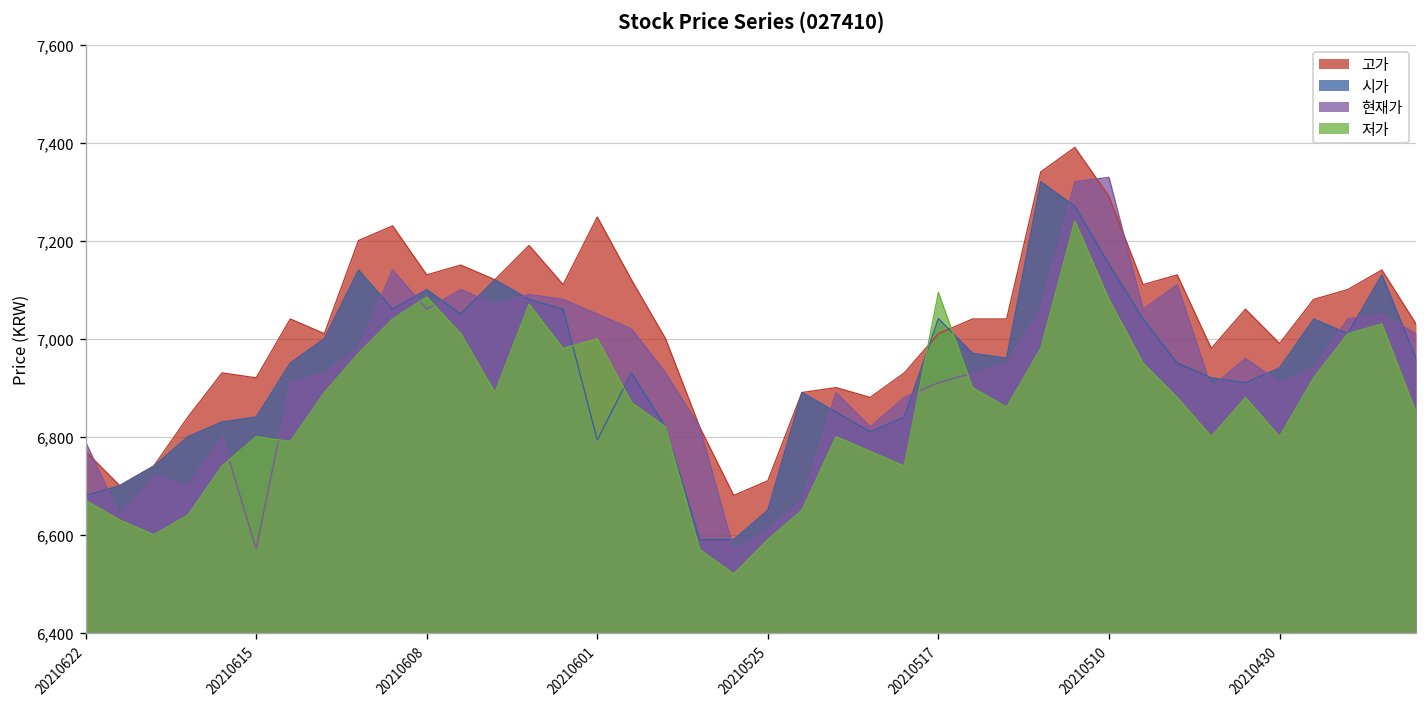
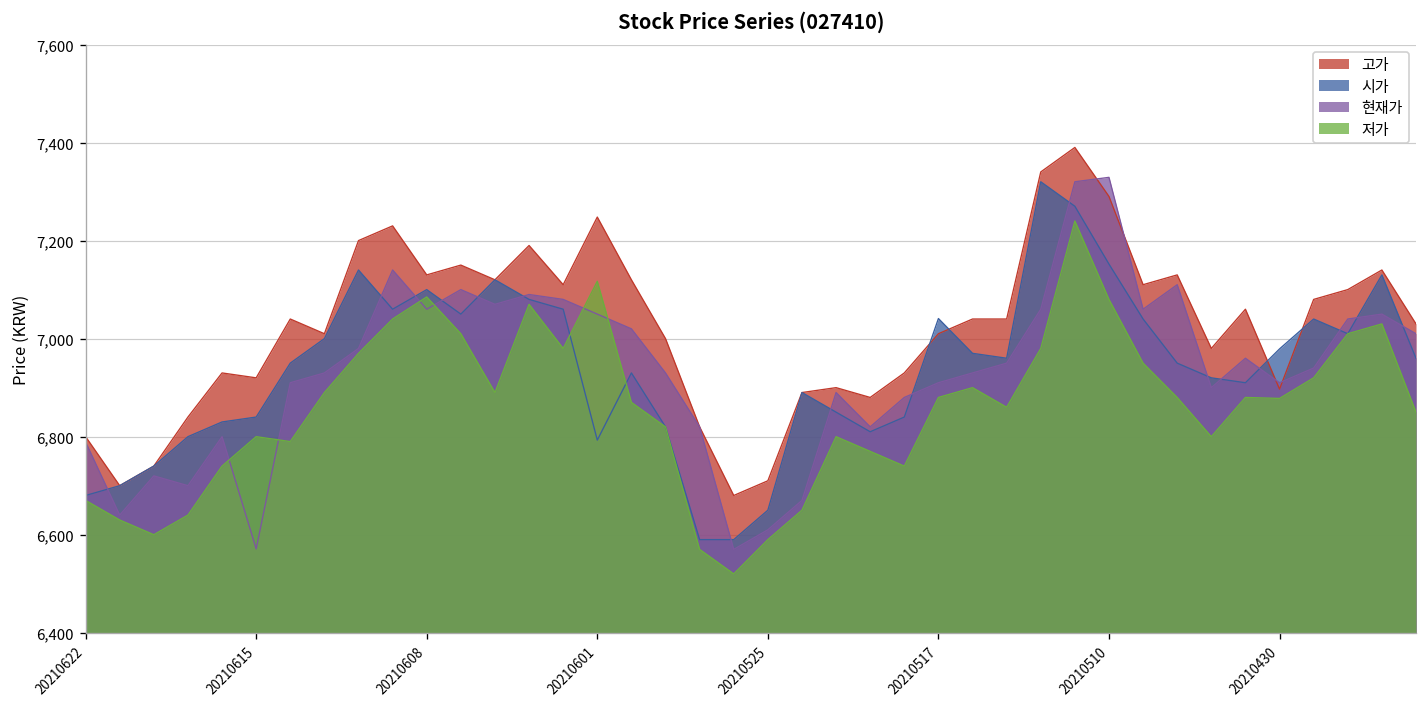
고가, 20210622: 6,770 -> 6,800
저가, 20210601: 7,000 -> 7,120
저가, 20210517: 7,090 -> 6,880
고가, 20210430: 6,990 -> 6,900
시가, 20210430: 6,940 -> 6,980
저가, 20210430: 6,800 -> 6,880
